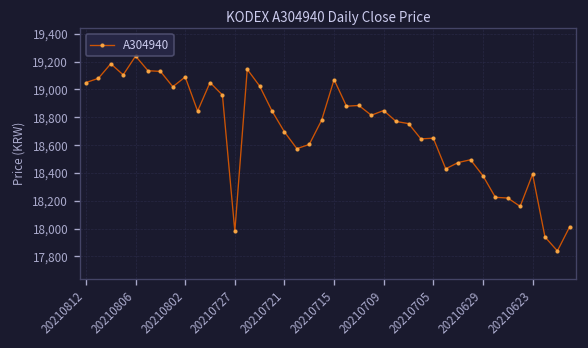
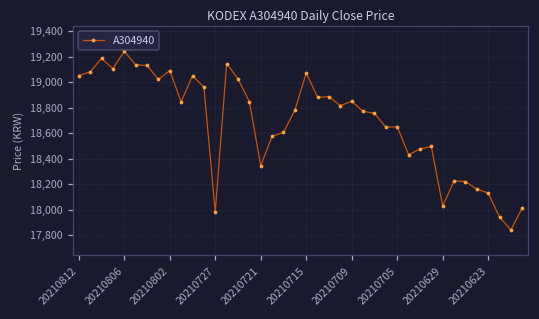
20210721: 18,700 -> 18,340
20210629: 18,380 -> 18,030
20210623: 18,390 -> 18,130
